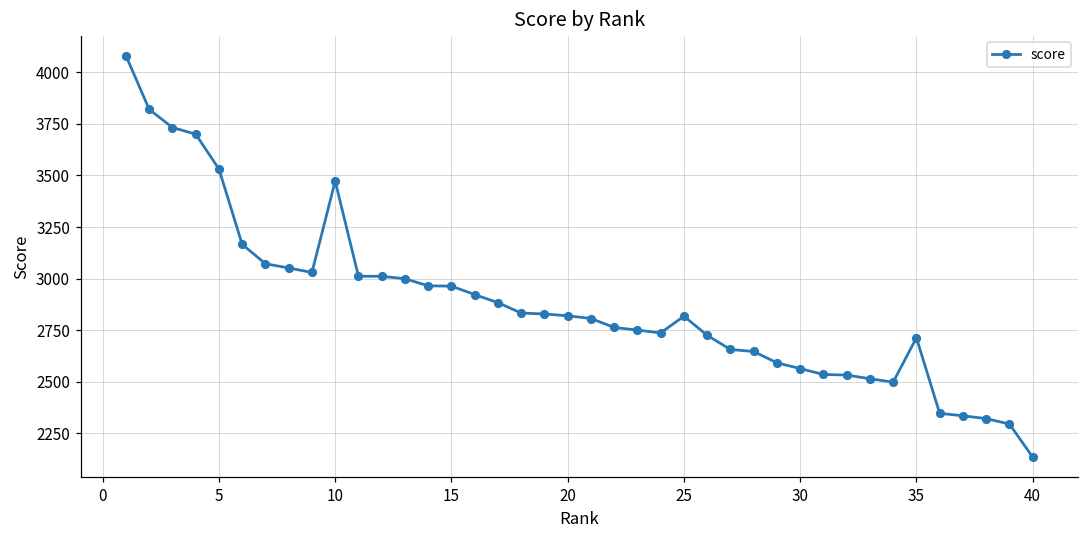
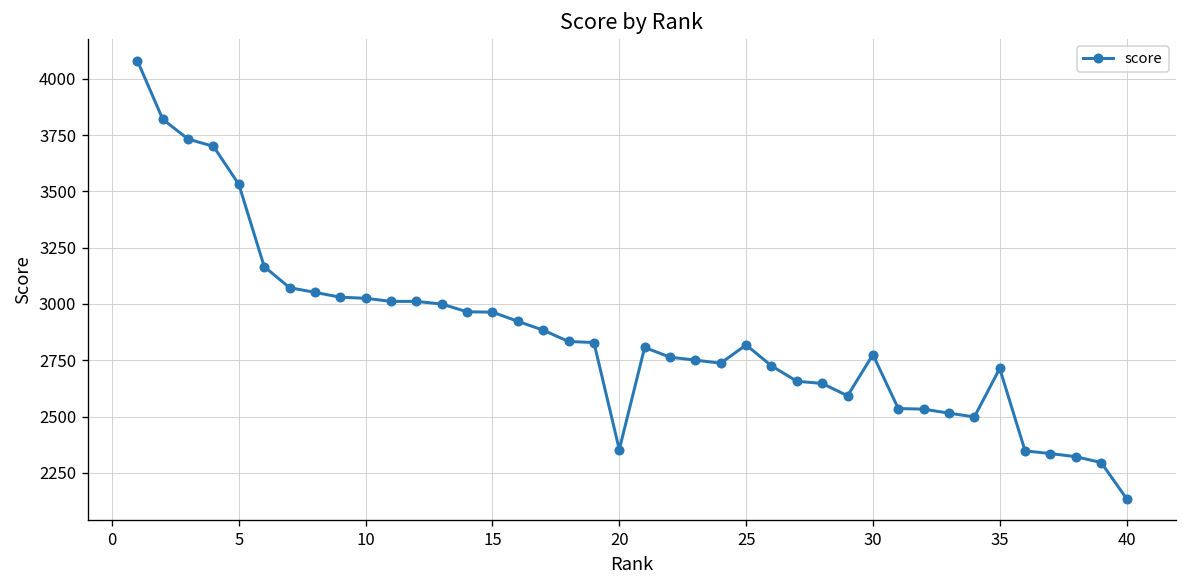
10: 3470 -> 3030
20: 2820 -> 2350
30: 2560 -> 2770
